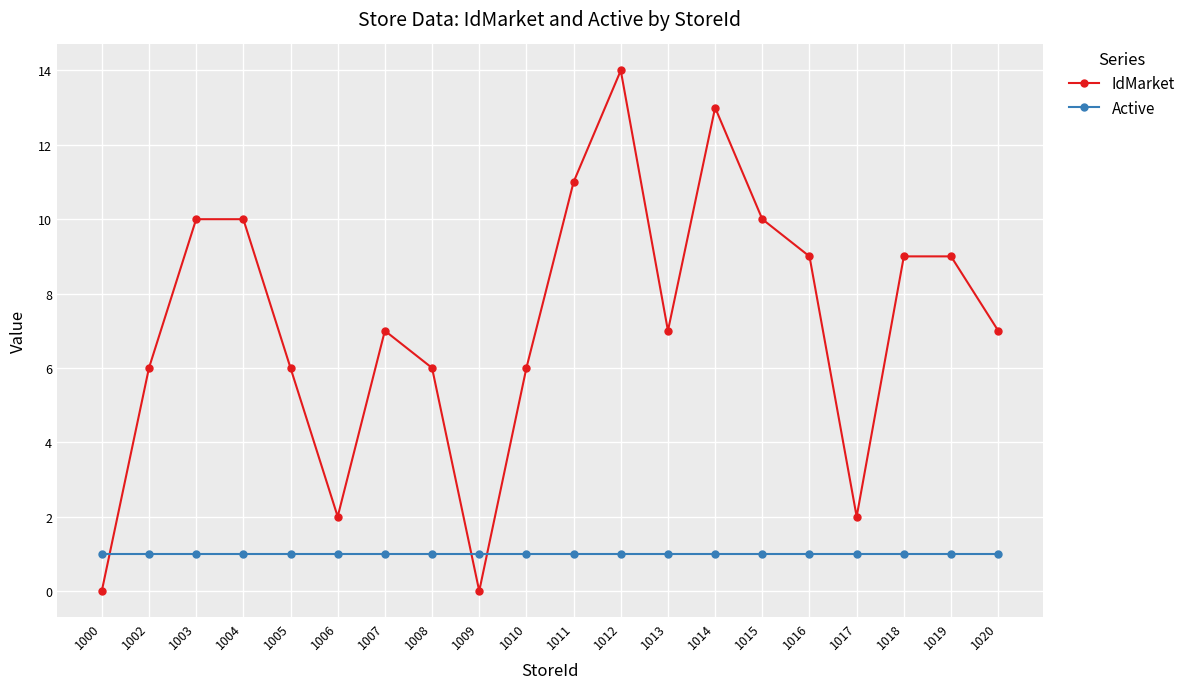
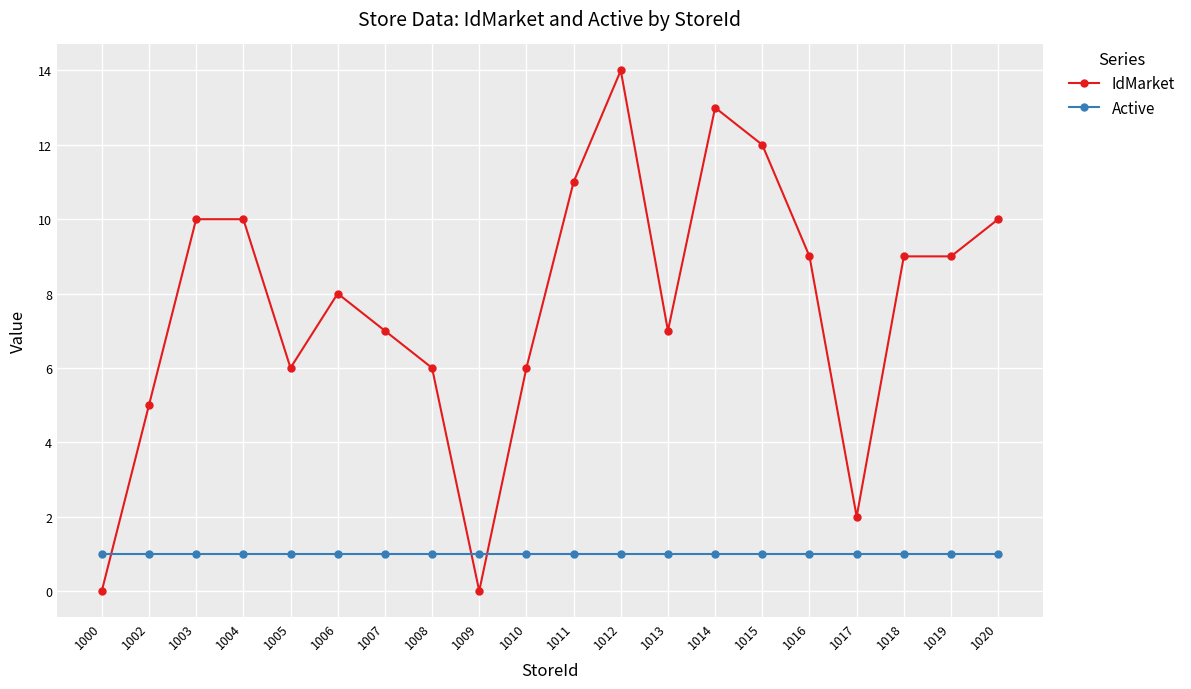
IdMarket, 1002: 6 -> 5
IdMarket, 1006: 2 -> 8
IdMarket, 1015: 10 -> 12
IdMarket, 1020: 7 -> 10
